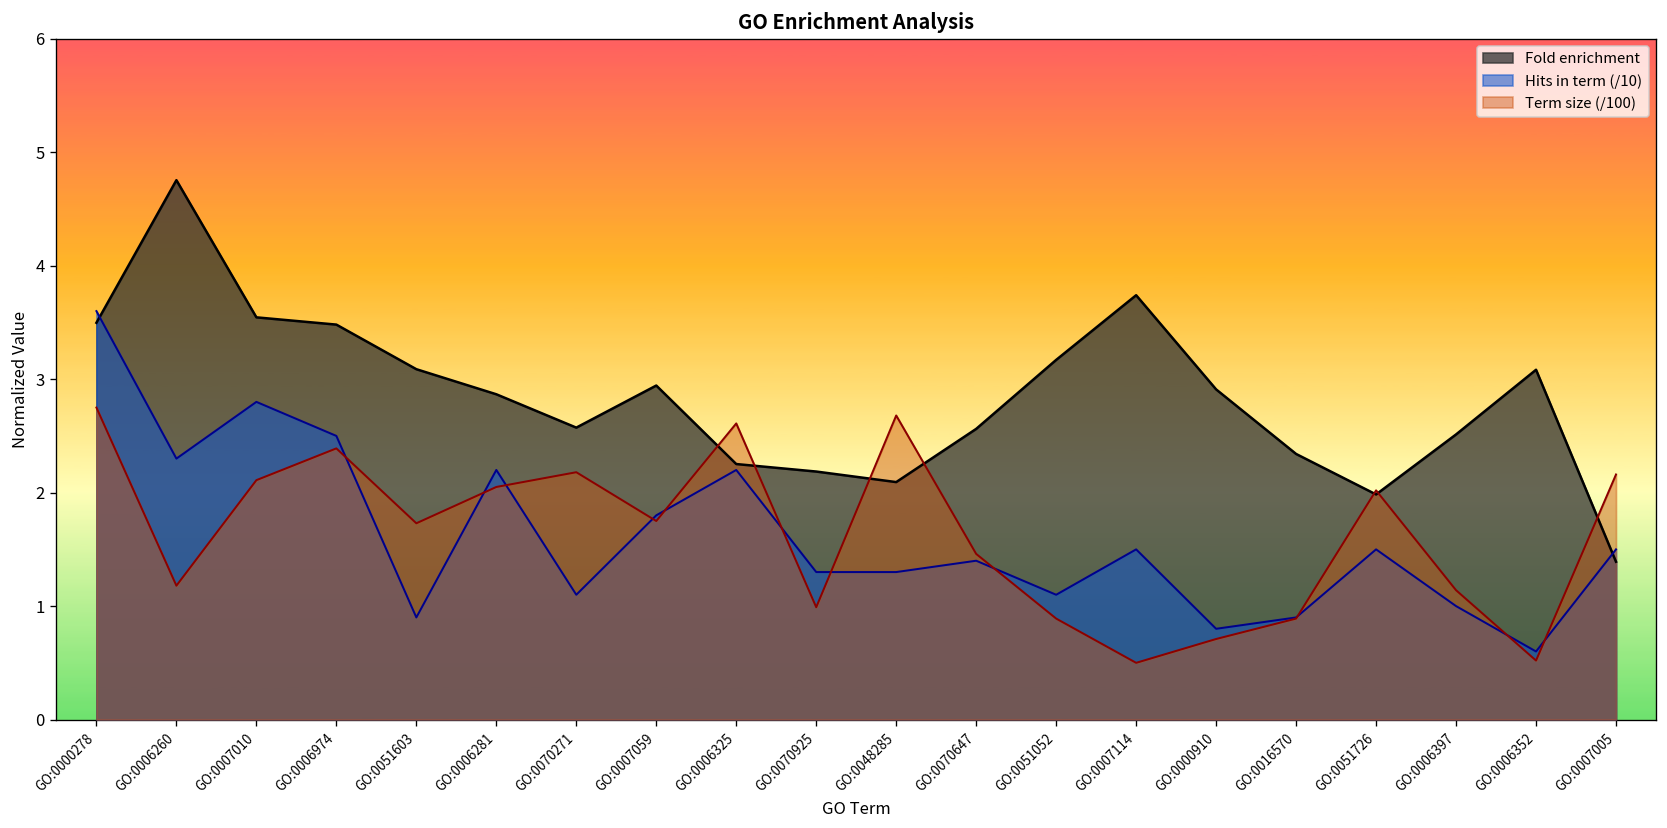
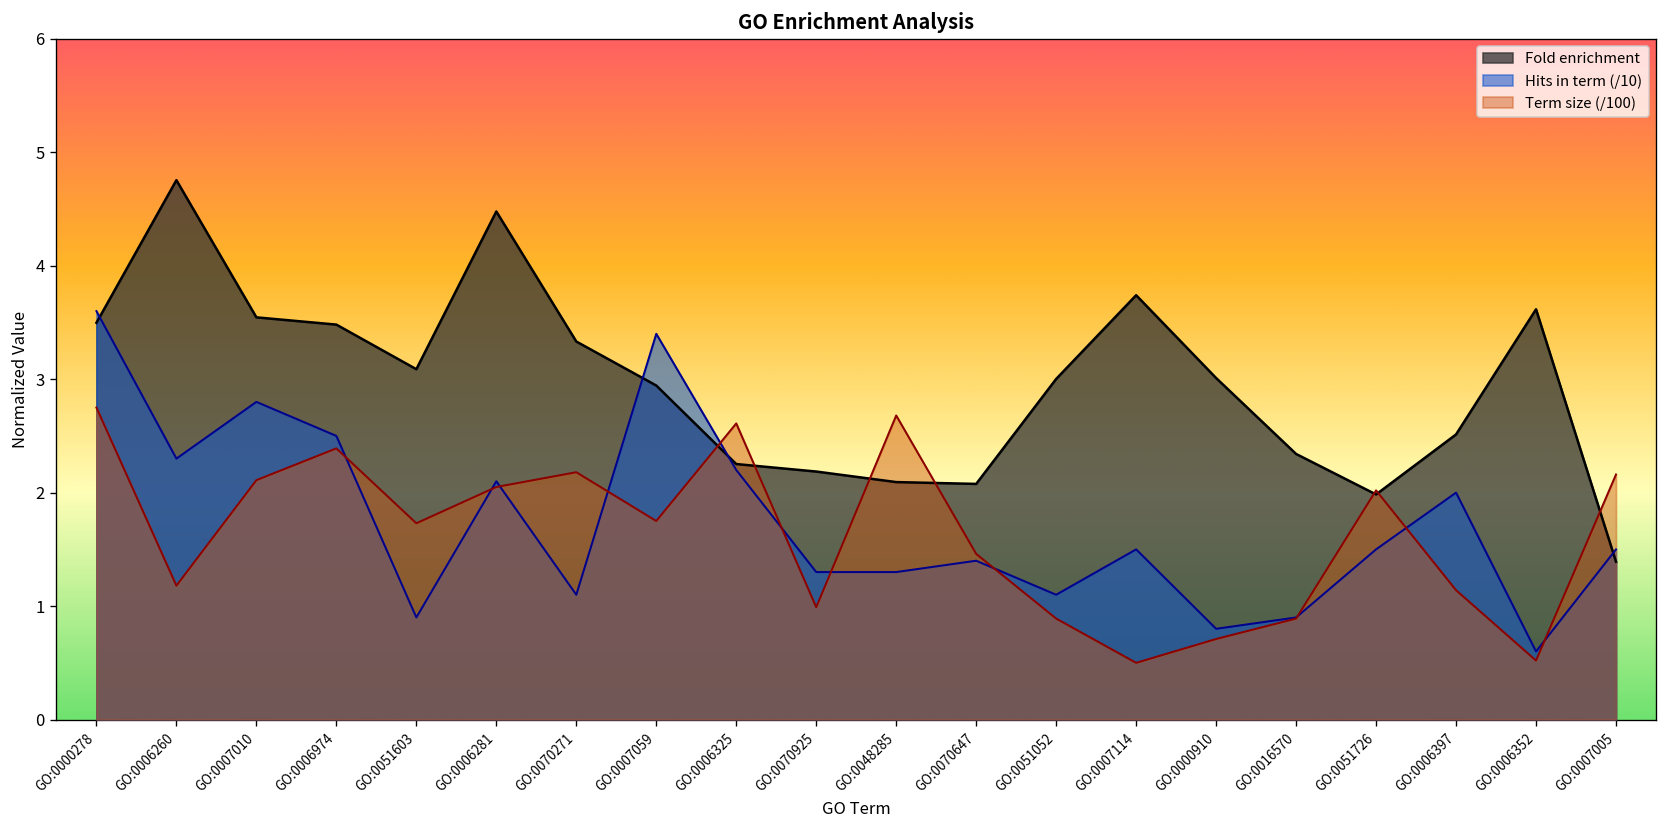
Fold enrichment, GO:0006281: 2.9 -> 4.5
Hits in term (/10), GO:0006281: 2.2 -> 2.1
Fold enrichment, GO:0070271: 2.6 -> 3.3
Hits in term (/10), GO:0007059: 1.8 -> 3.4
Fold enrichment, GO:0070647: 2.6 -> 2.1
Fold enrichment, GO:0051052: 3.2 -> 3.0
Fold enrichment, GO:0000910: 2.9 -> 3.0
Hits in term (/10), GO:0006397: 1.0 -> 2.0
Fold enrichment, GO:0006352: 3.1 -> 3.6
